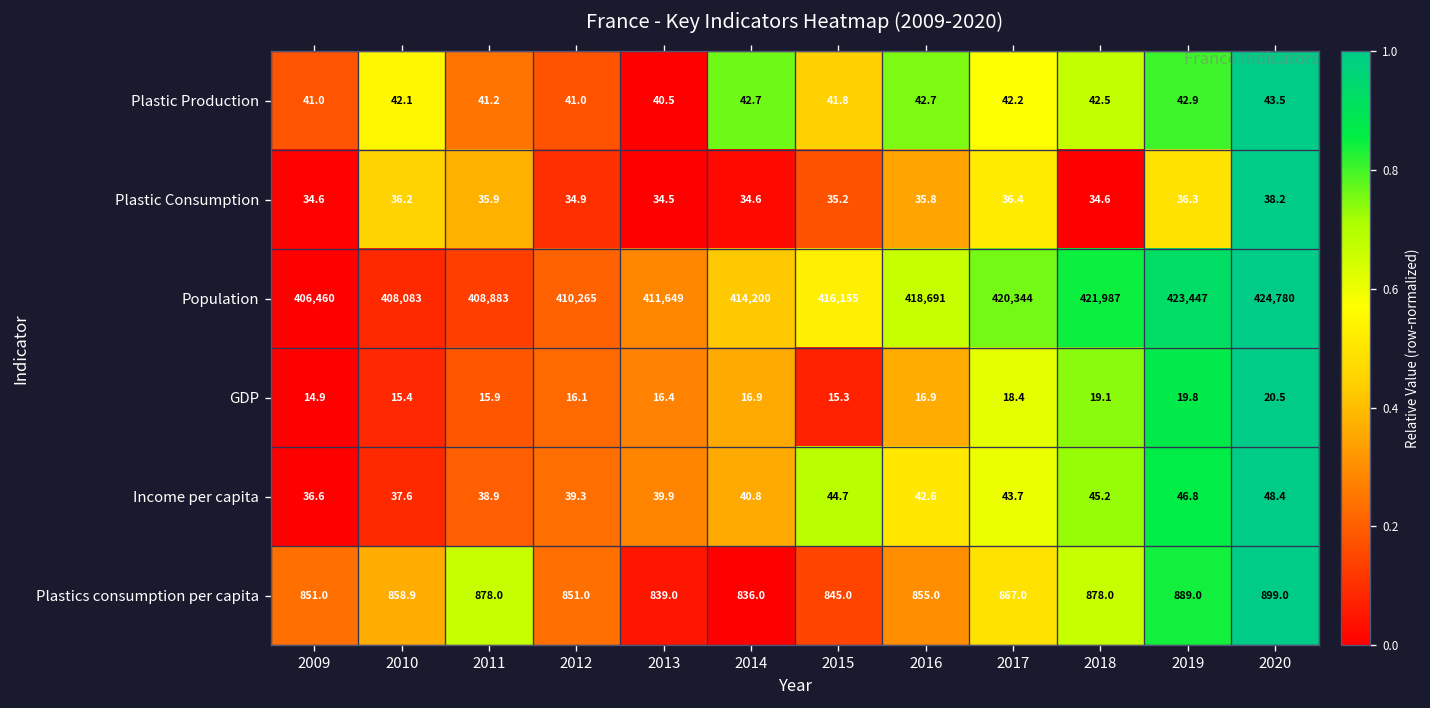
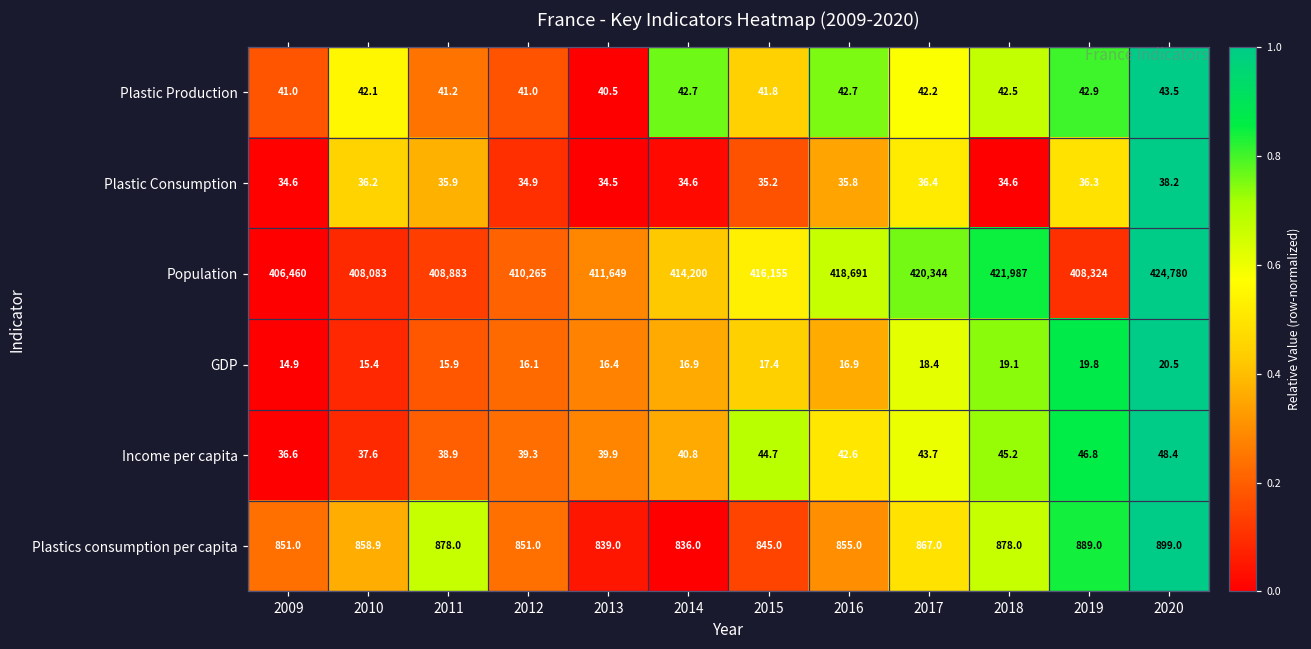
Population, 2019: 423,447 -> 408,324
GDP, 2015: 15.3 -> 17.4
